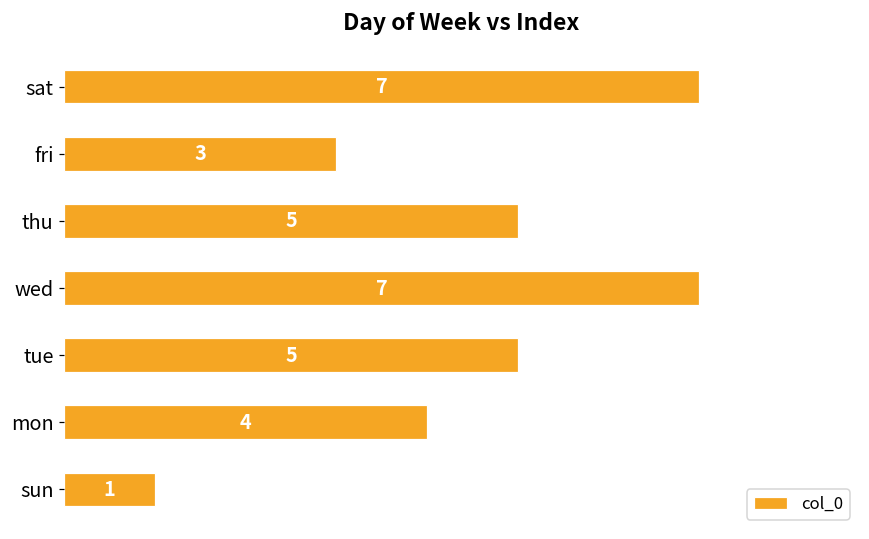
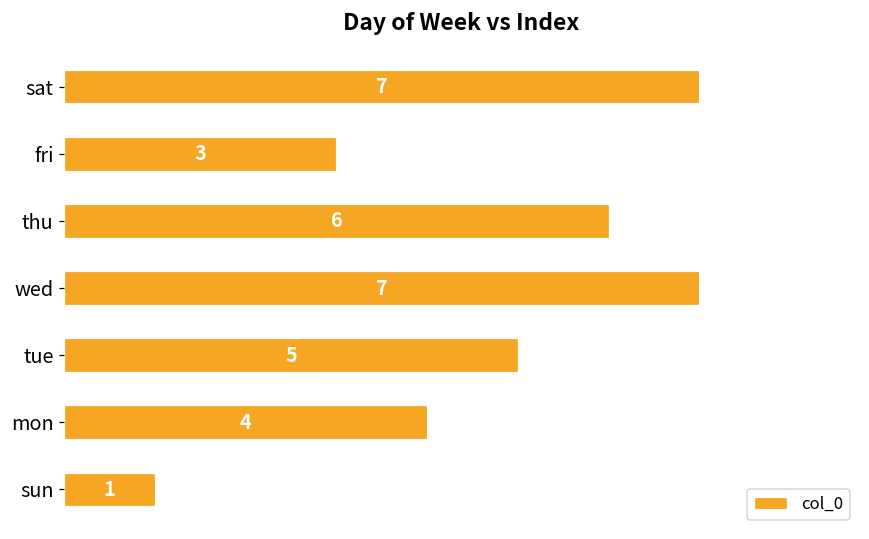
thu: 5 -> 6
